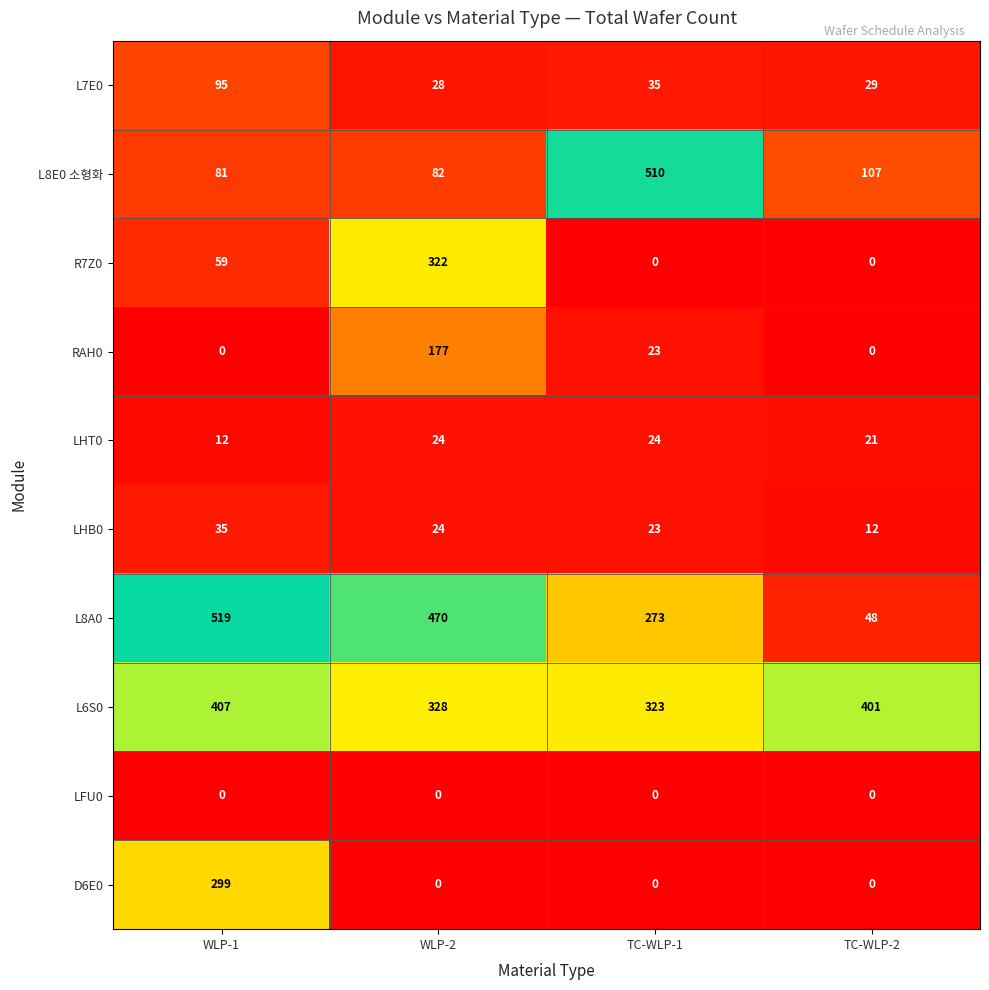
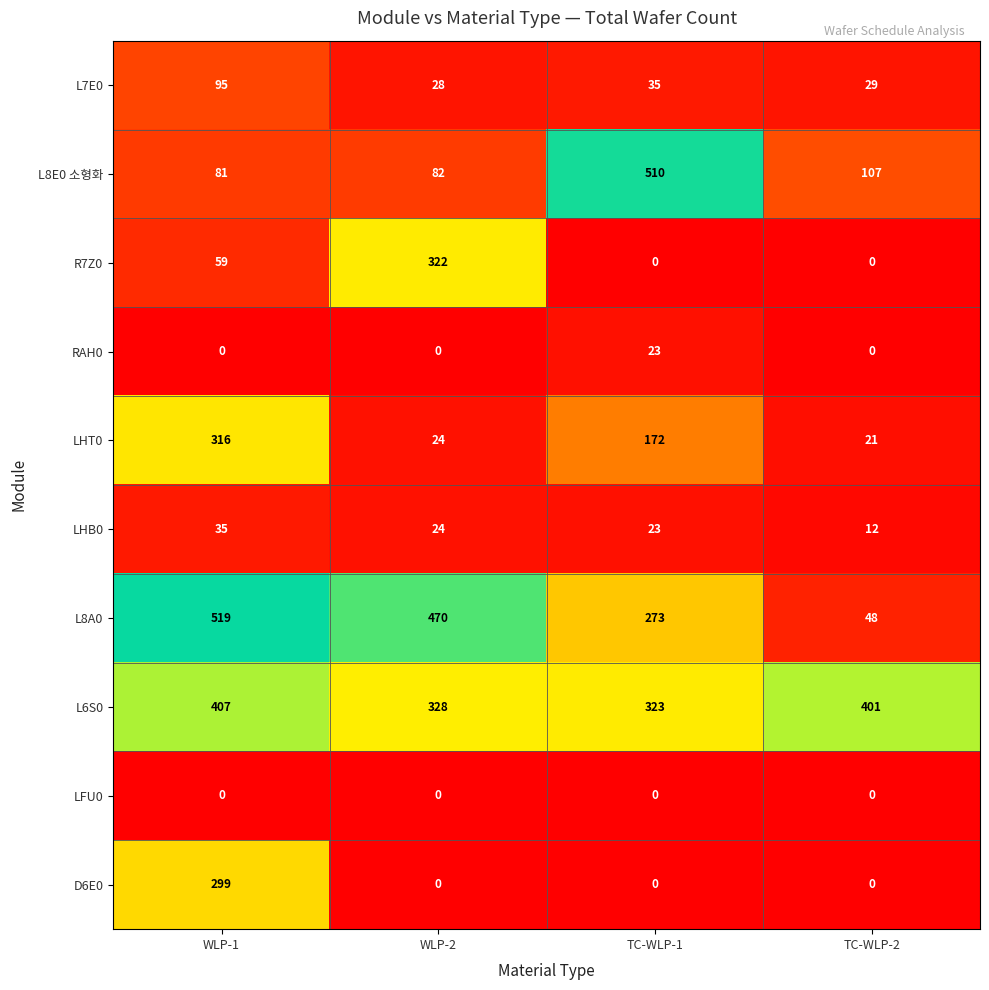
RAH0, WLP-2: 177 -> 0
LHT0, WLP-1: 12 -> 316
LHT0, TC-WLP-1: 24 -> 172
